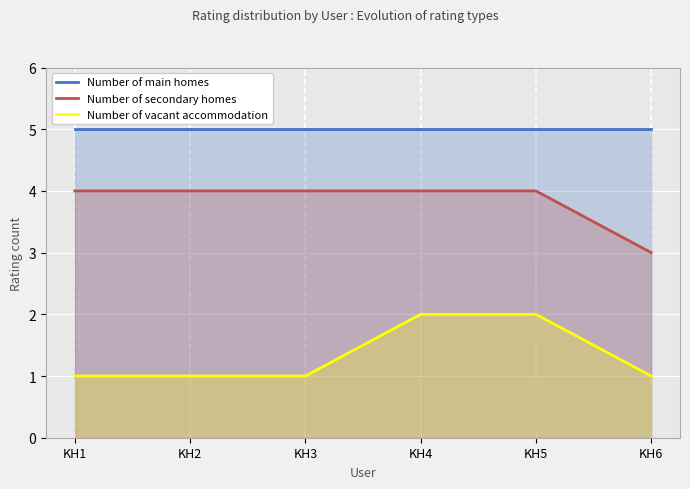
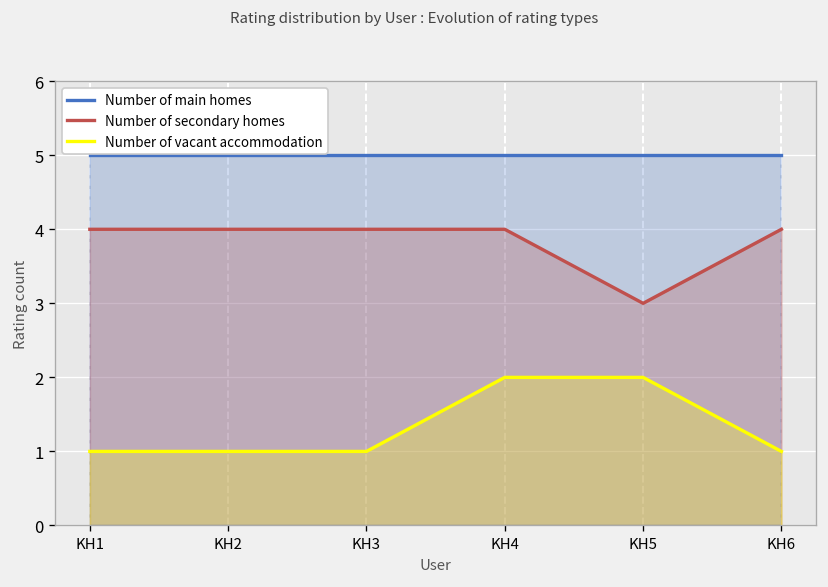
Number of secondary homes, KH5: 4 -> 3
Number of secondary homes, KH6: 3 -> 4
